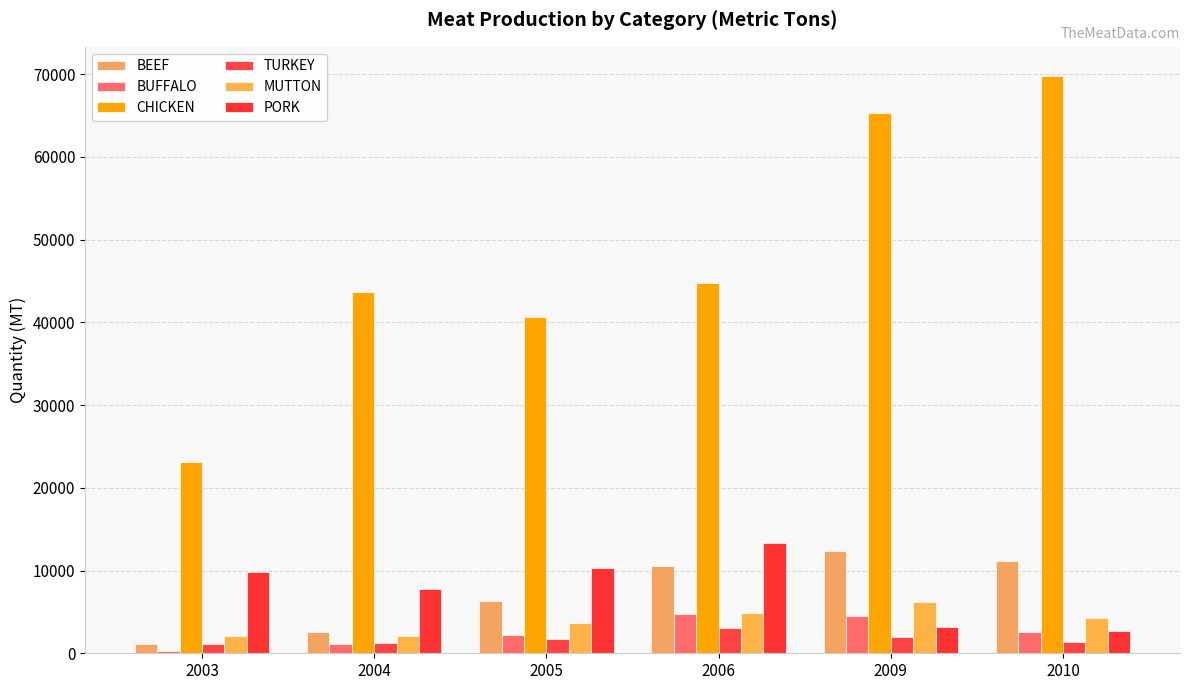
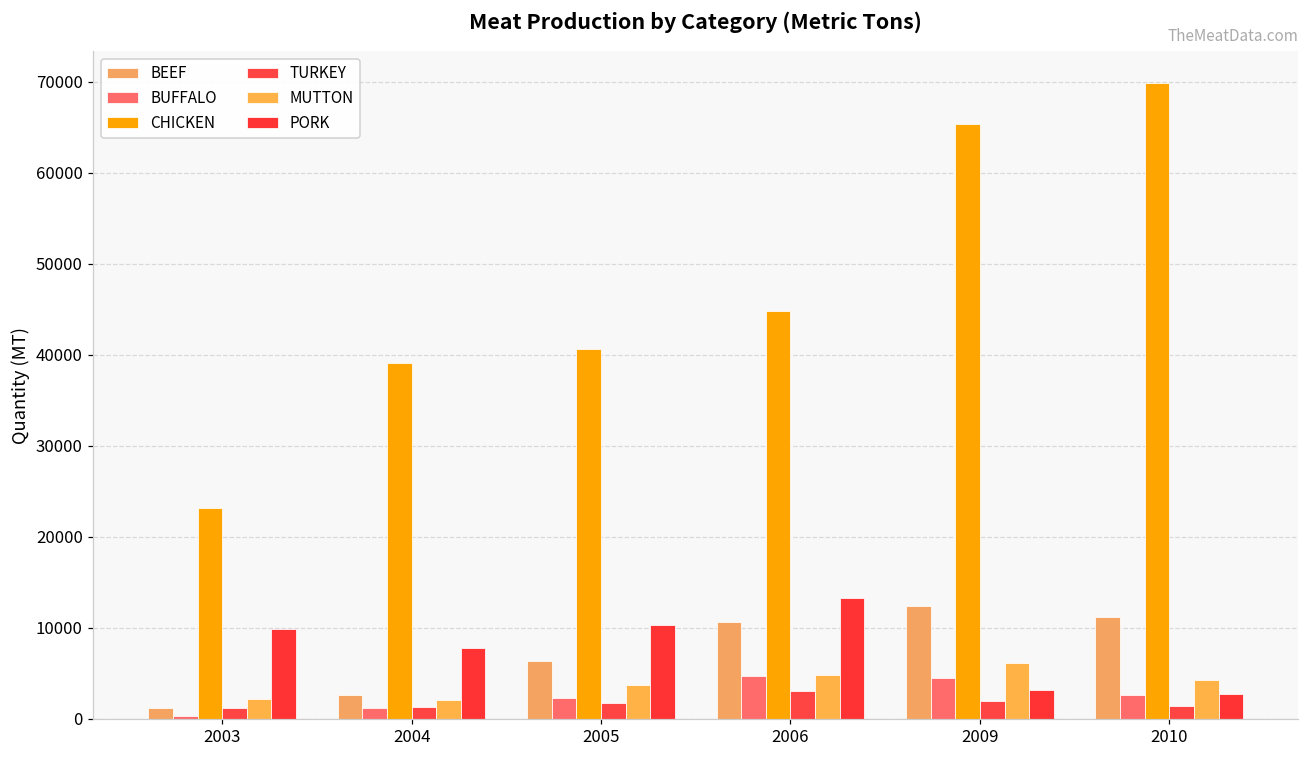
CHICKEN, 2004: 44000 -> 39000
